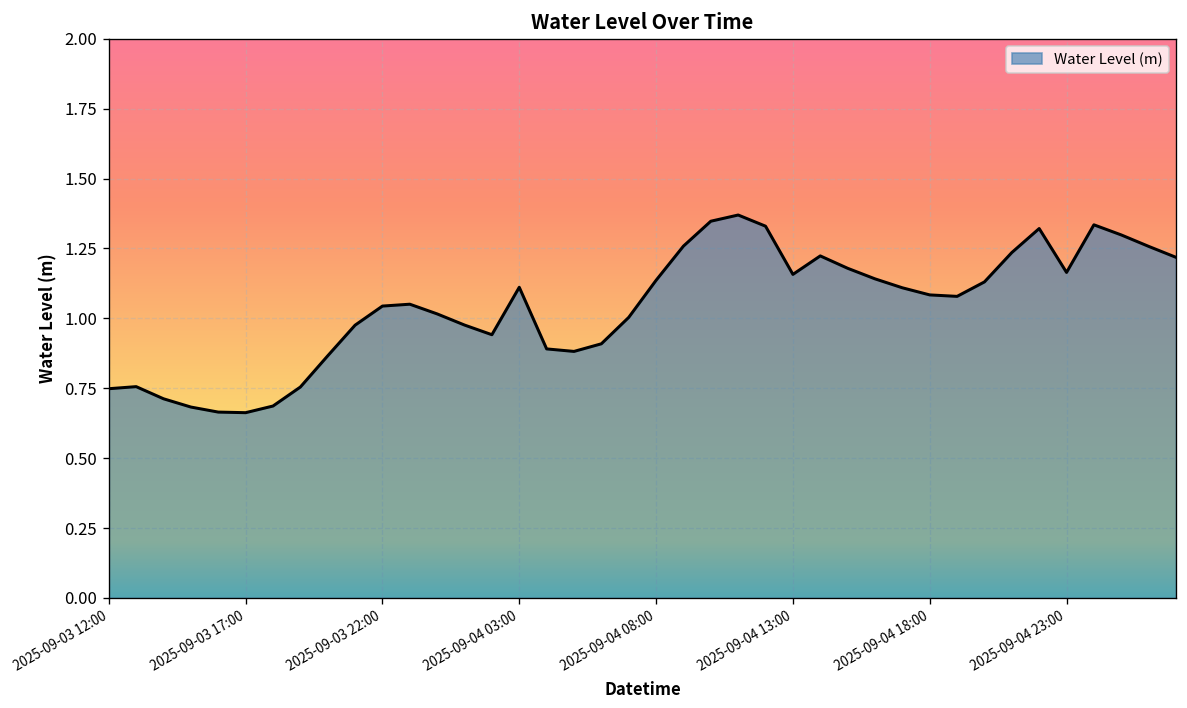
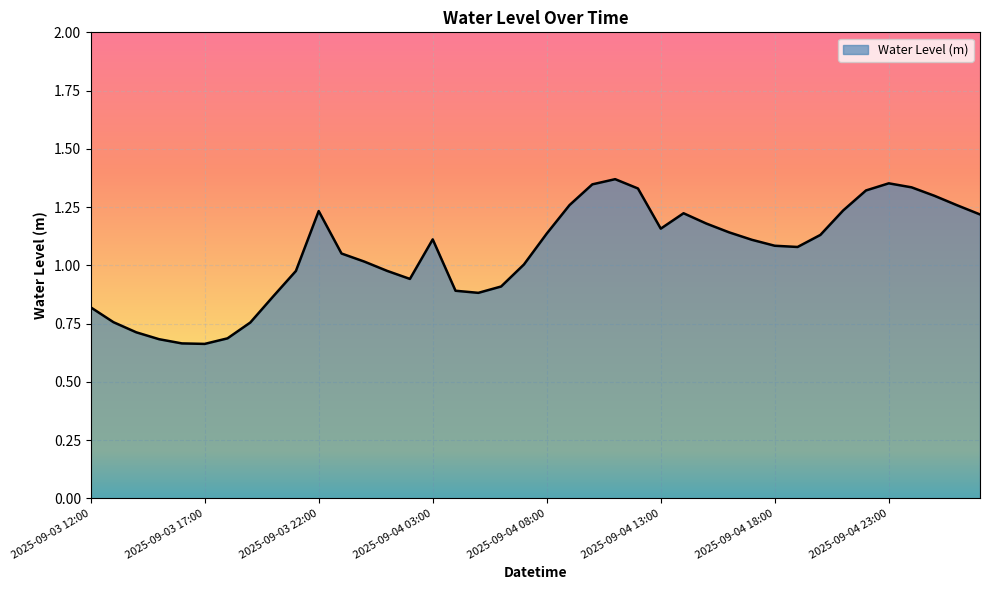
2025-09-03 12:00: 0.75 -> 0.82
2025-09-03 22:00: 1.04 -> 1.23
2025-09-04 23:00: 1.16 -> 1.35
